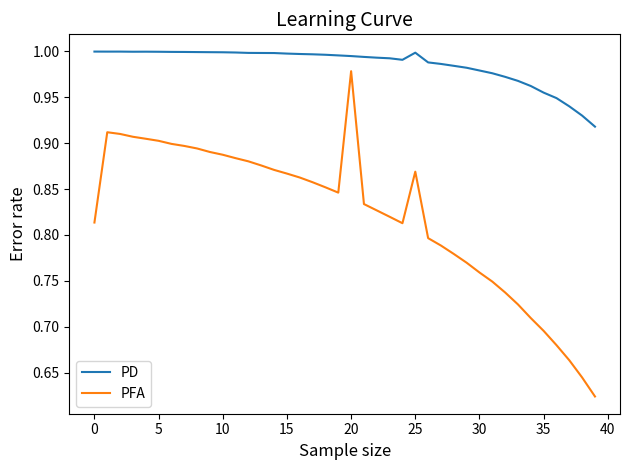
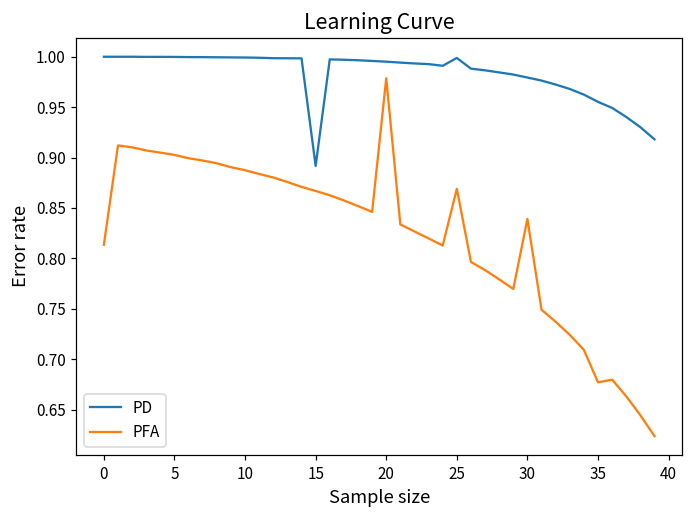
PD, 15: 1.00 -> 0.89
PFA, 30: 0.76 -> 0.84
PFA, 35: 0.70 -> 0.68
